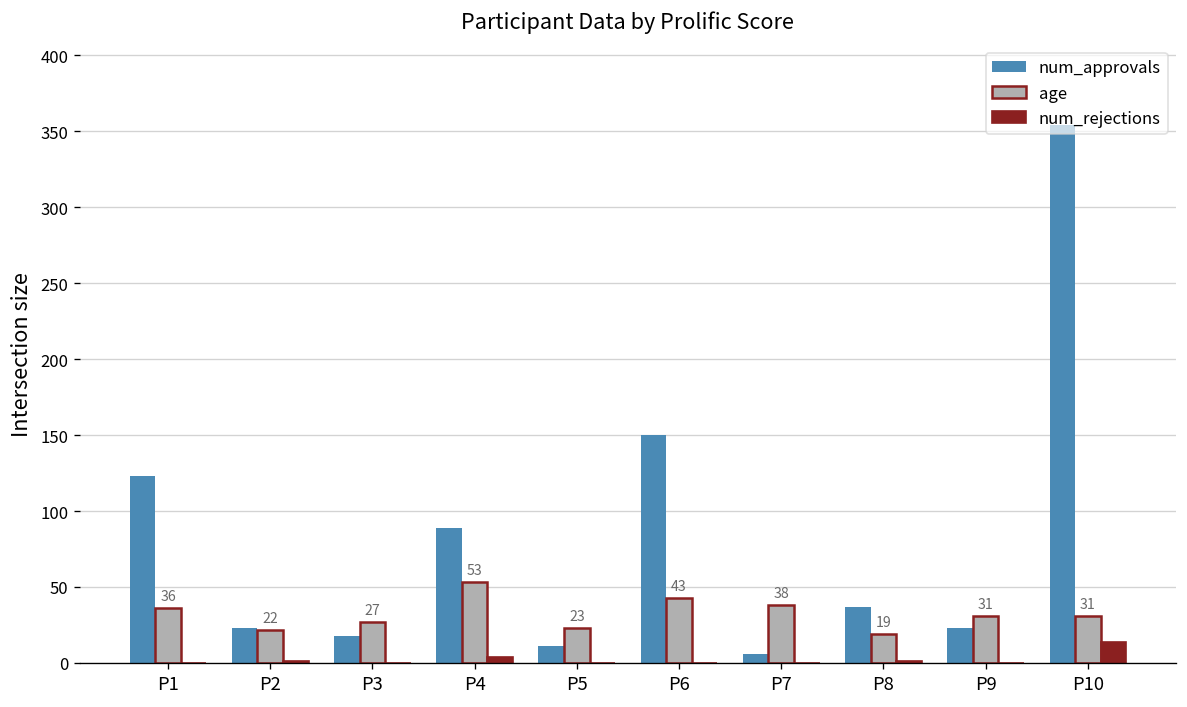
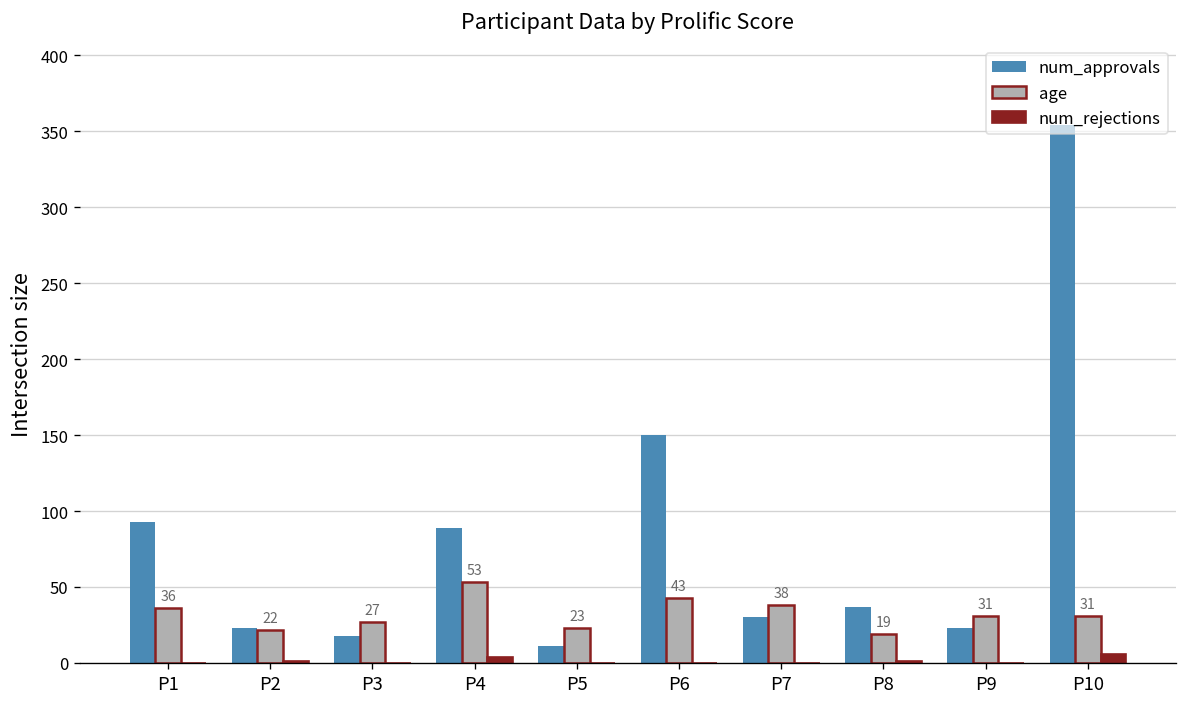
num_approvals, P1: 123 -> 93
num_approvals, P7: 6 -> 30
num_rejections, P10: 14 -> 6
